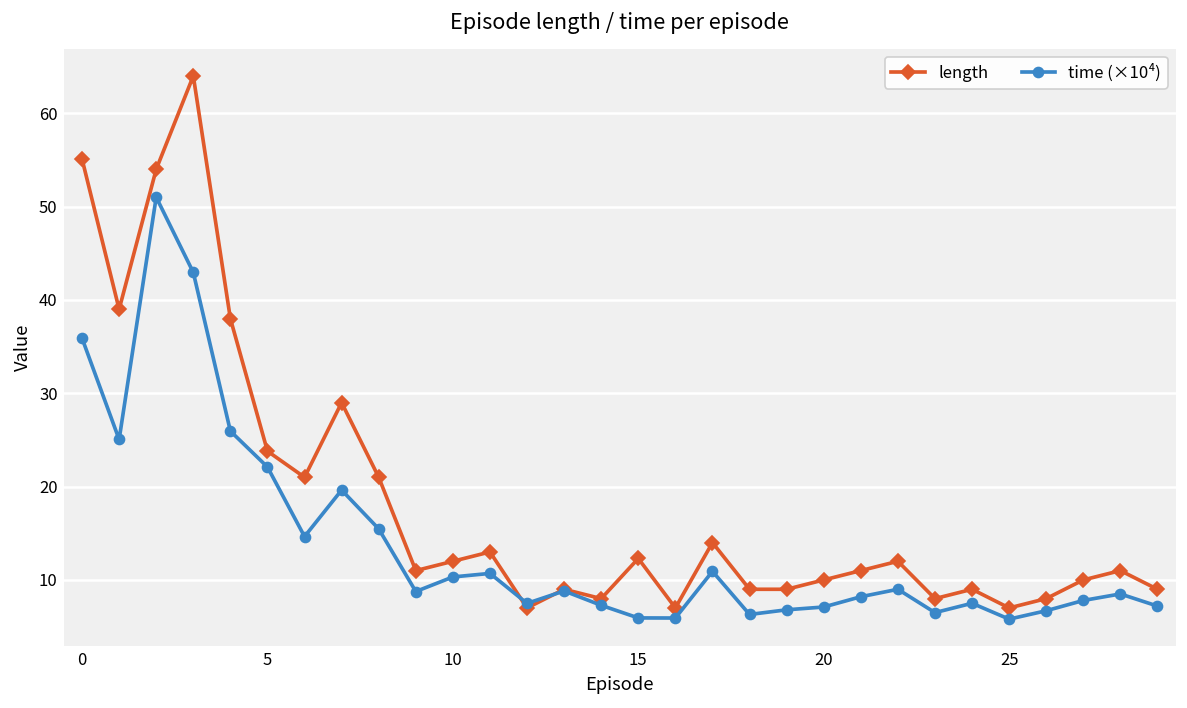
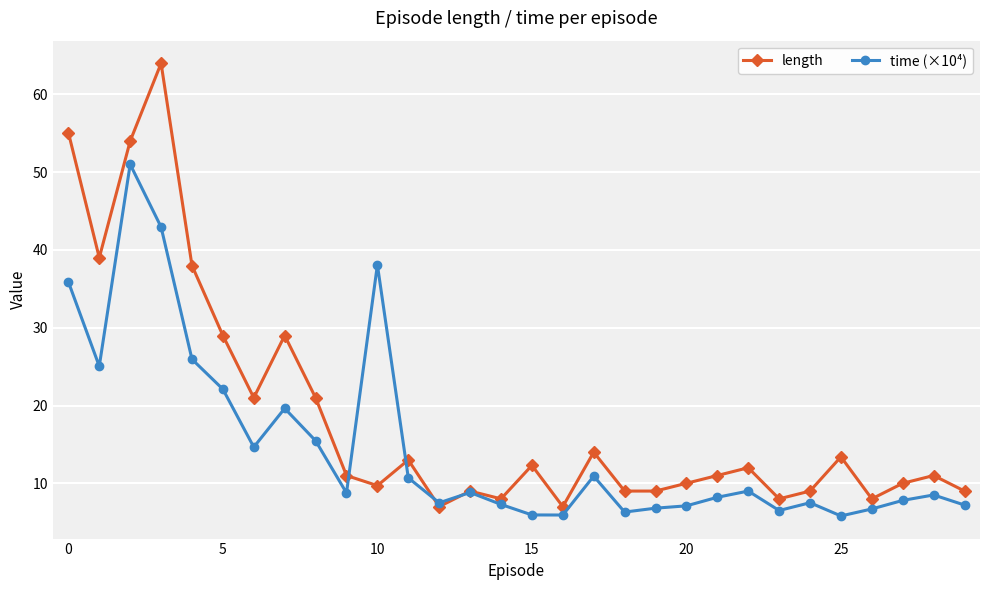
length, 5: 24 -> 29
length, 10: 12 -> 10
time (×10⁴), 10: 10 -> 38
length, 25: 7 -> 13
